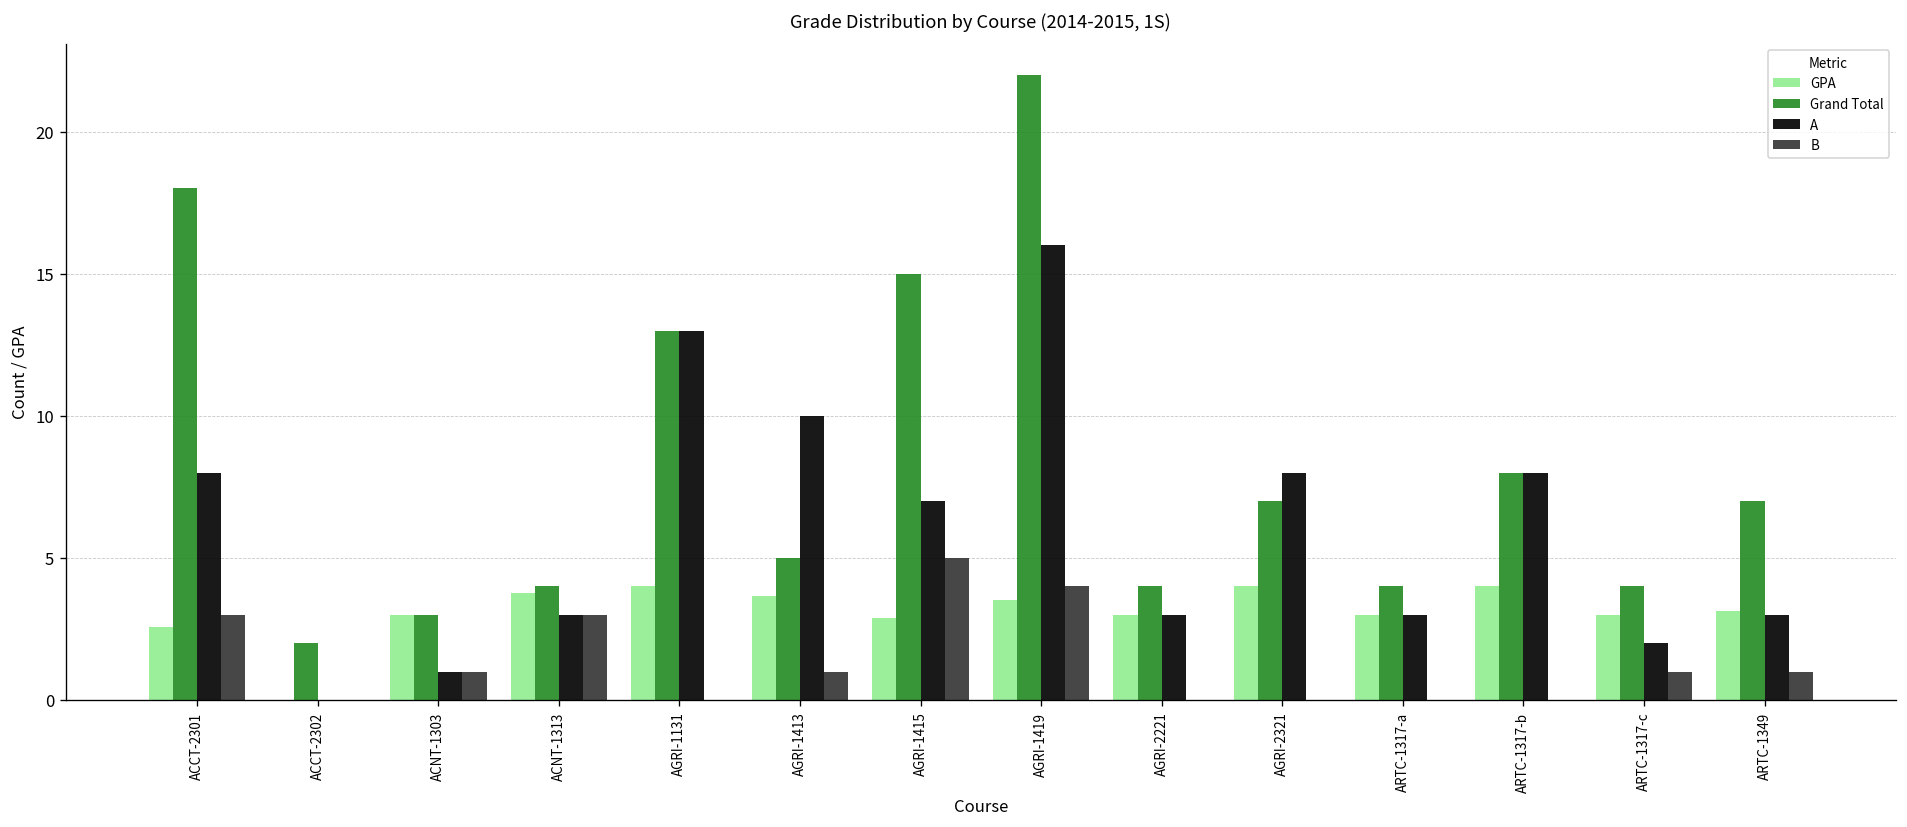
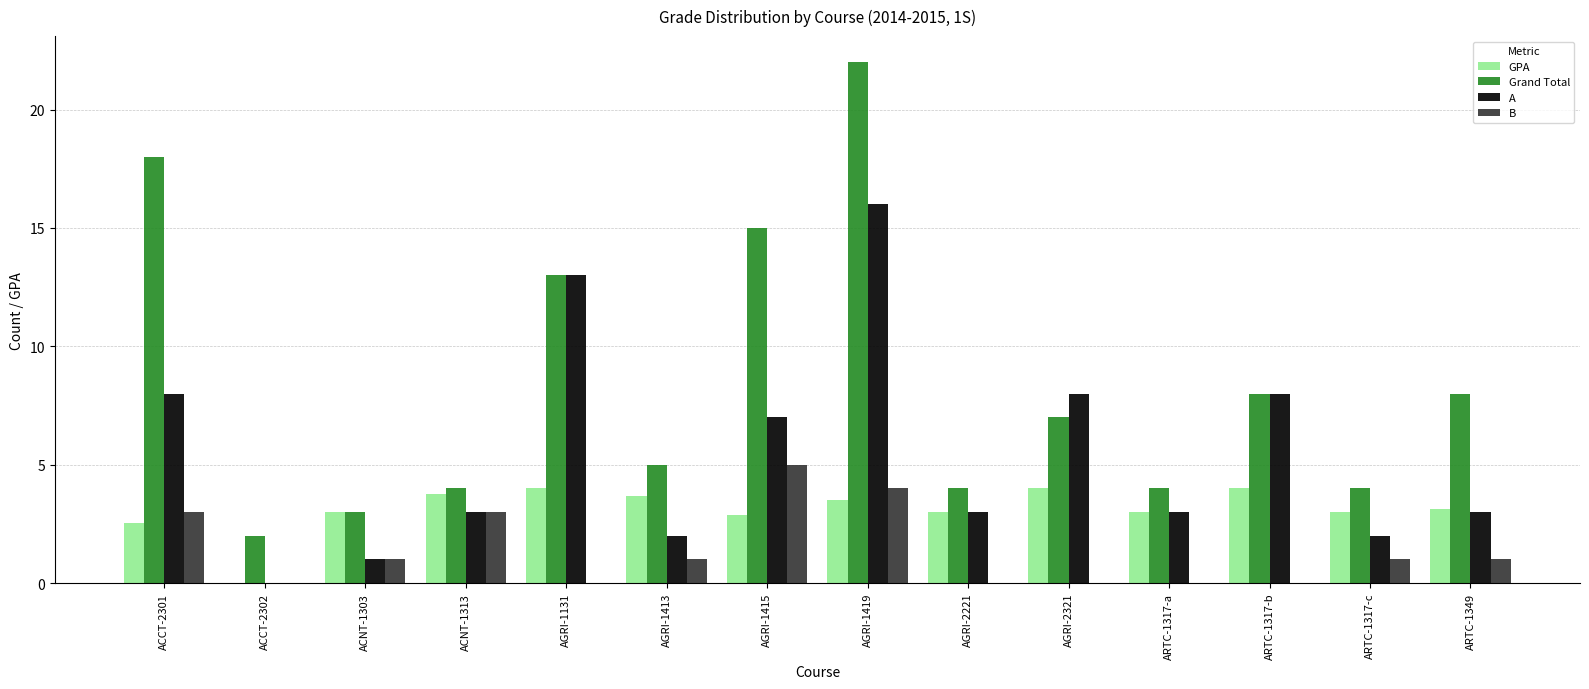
A, AGRI-1413: 10 -> 2
Grand Total, ARTC-1349: 7 -> 8
